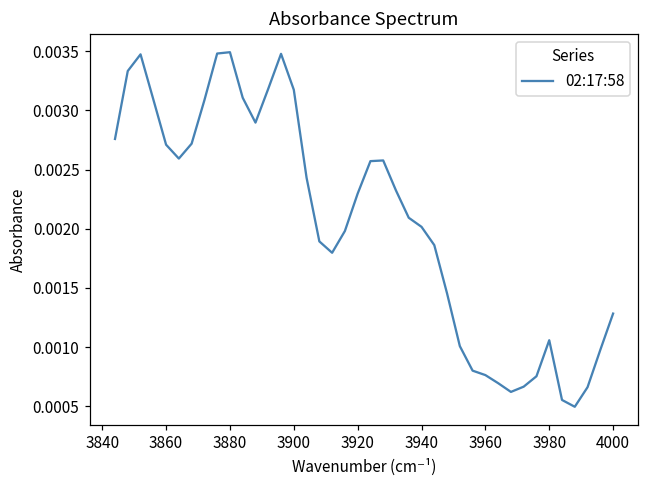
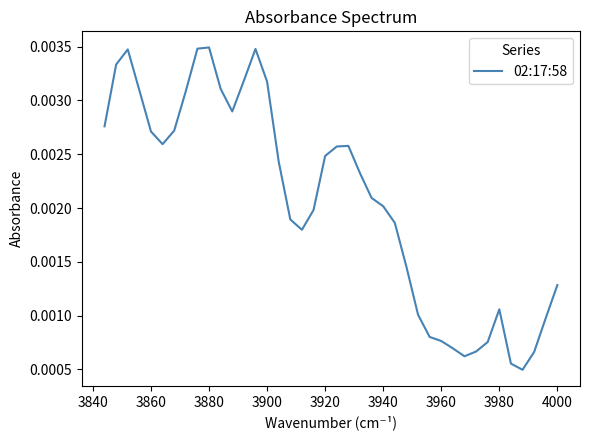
3920: 0.00230 -> 0.00248
